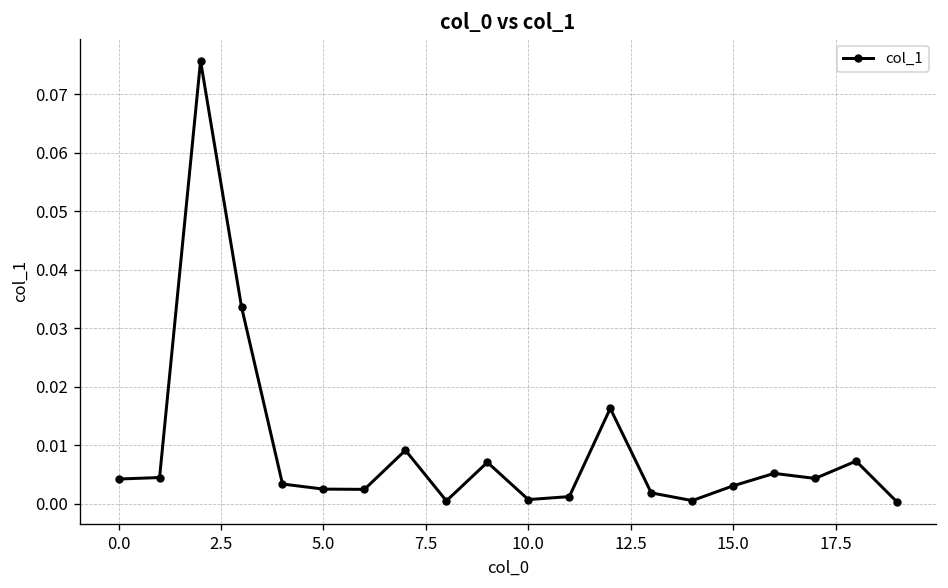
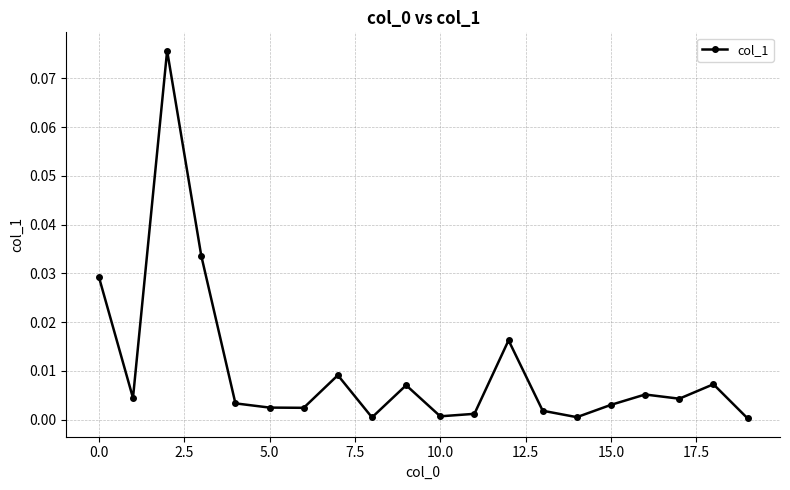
0.0: 0.004 -> 0.029
